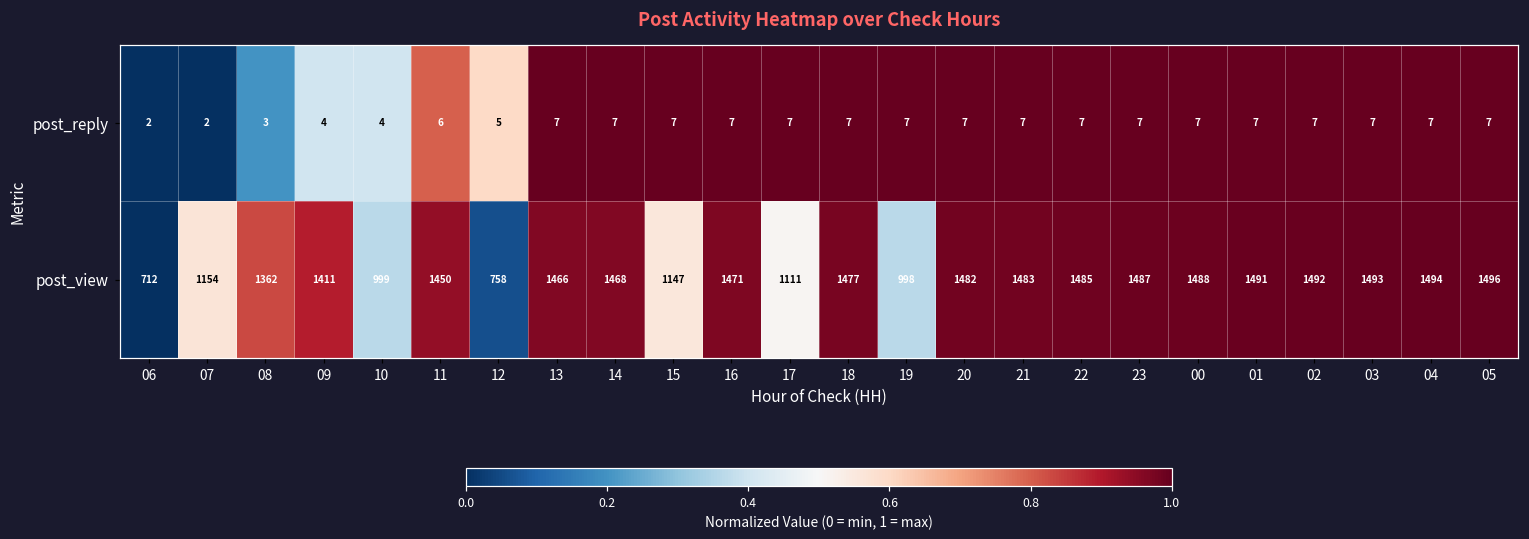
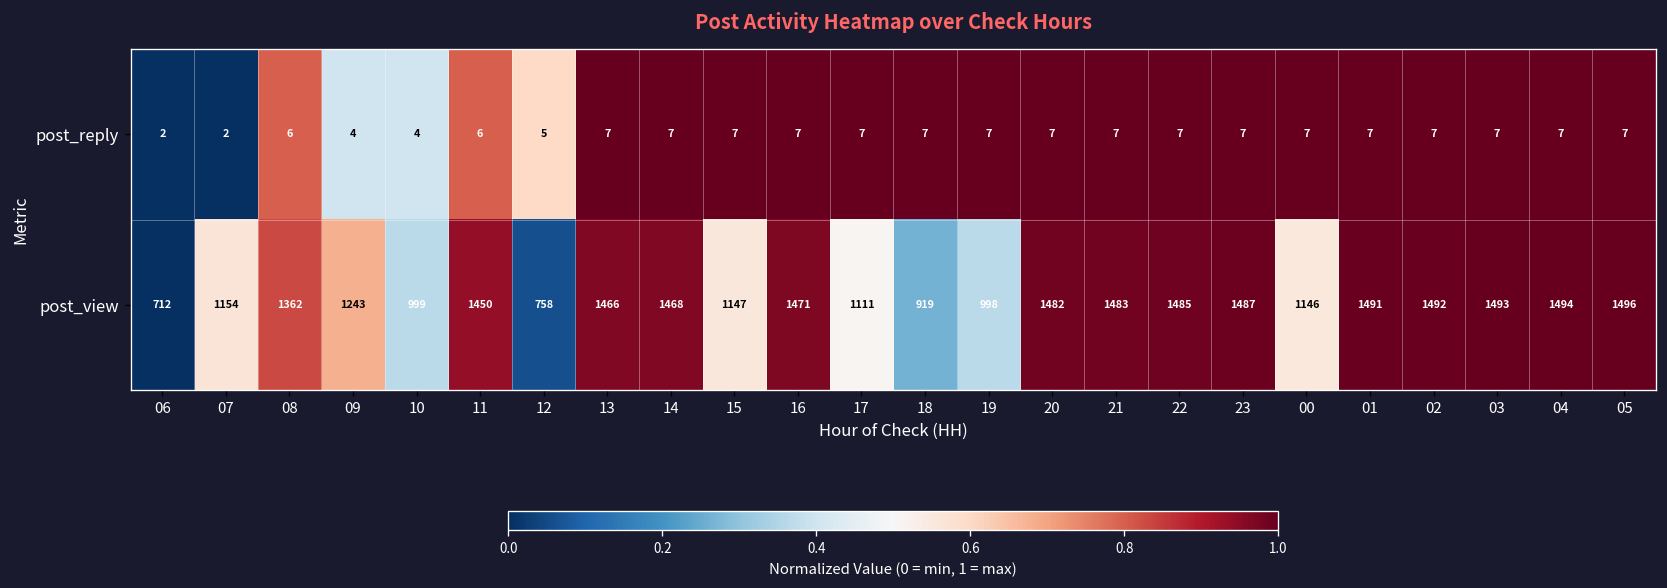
post_reply, 08: 3 -> 6
post_view, 09: 1411 -> 1243
post_view, 18: 1477 -> 919
post_view, 00: 1488 -> 1146
